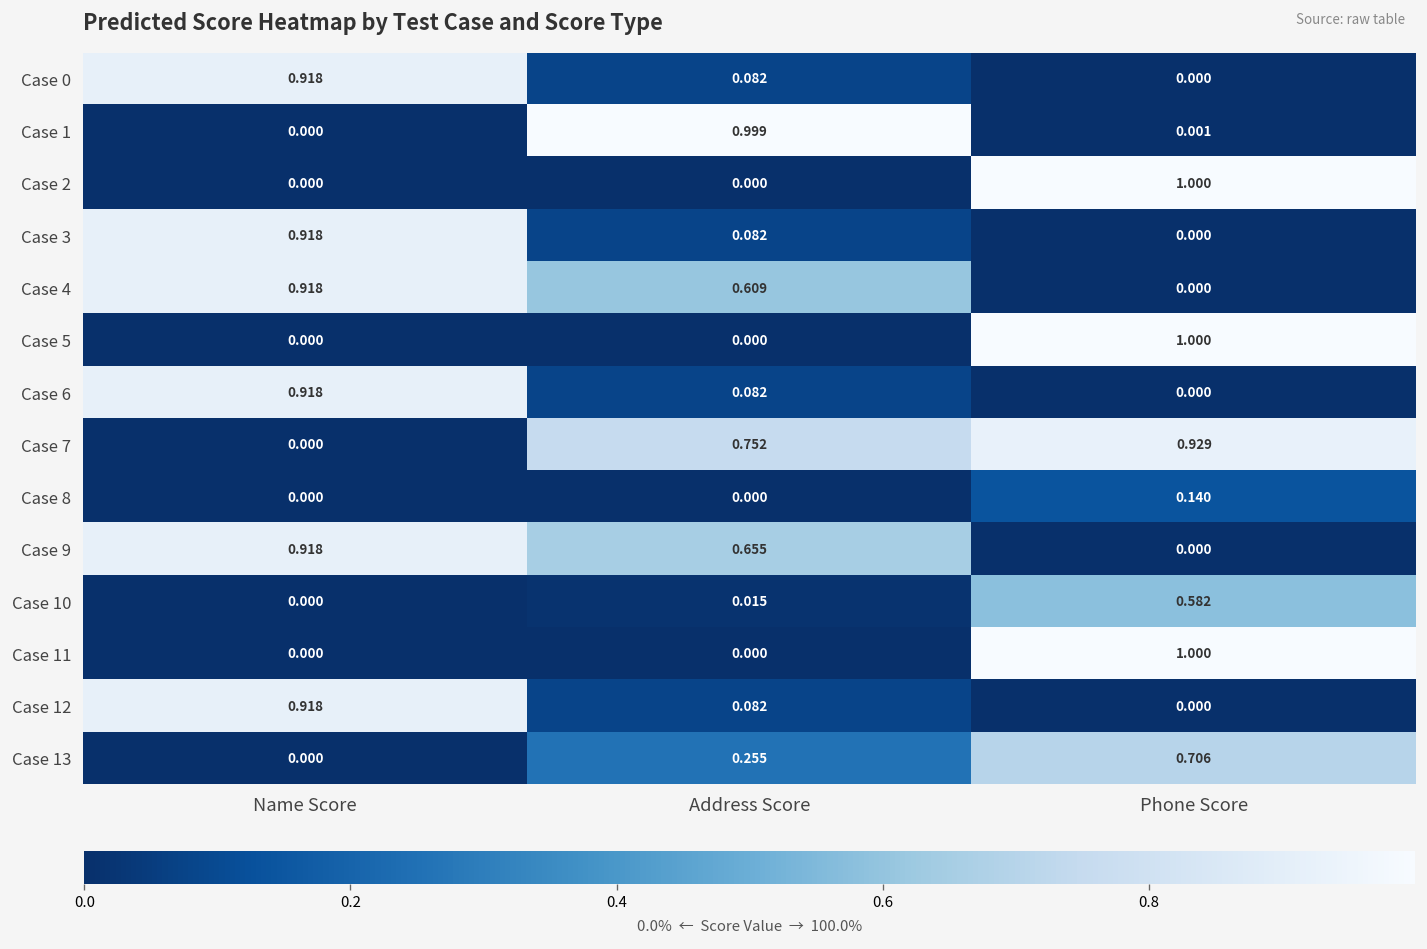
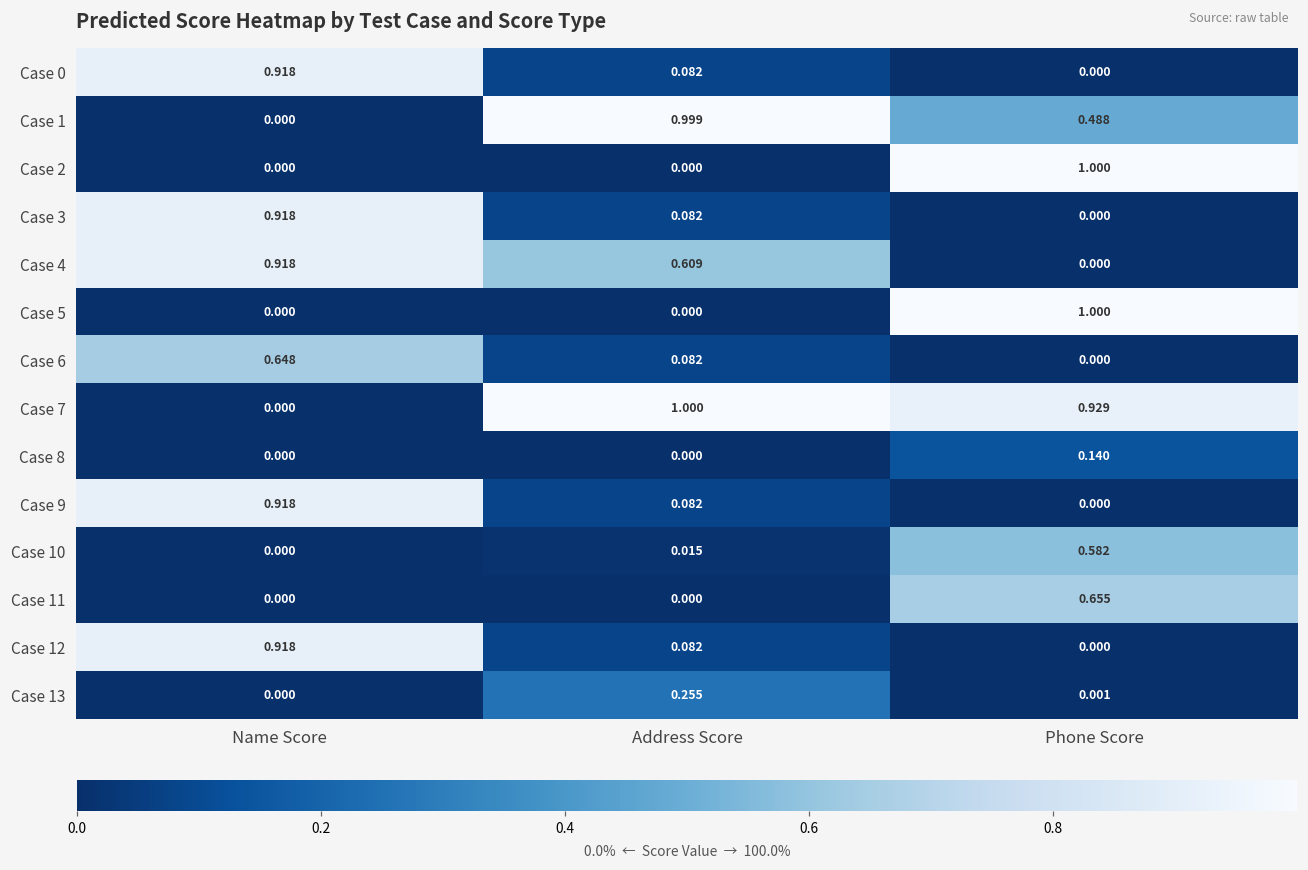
Case 1, Phone Score: 0.001 -> 0.488
Case 6, Name Score: 0.918 -> 0.648
Case 7, Address Score: 0.752 -> 1.000
Case 9, Address Score: 0.655 -> 0.082
Case 11, Phone Score: 1.000 -> 0.655
Case 13, Phone Score: 0.706 -> 0.001
